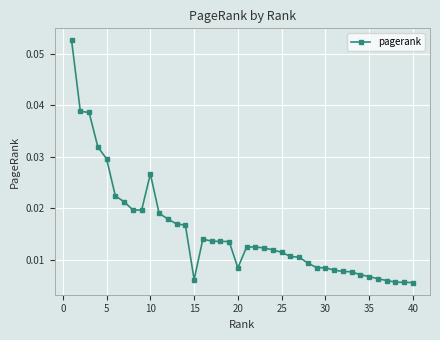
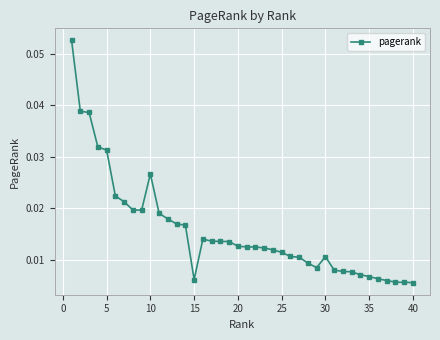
5: 0.030 -> 0.031
20: 0.008 -> 0.013
30: 0.008 -> 0.011
